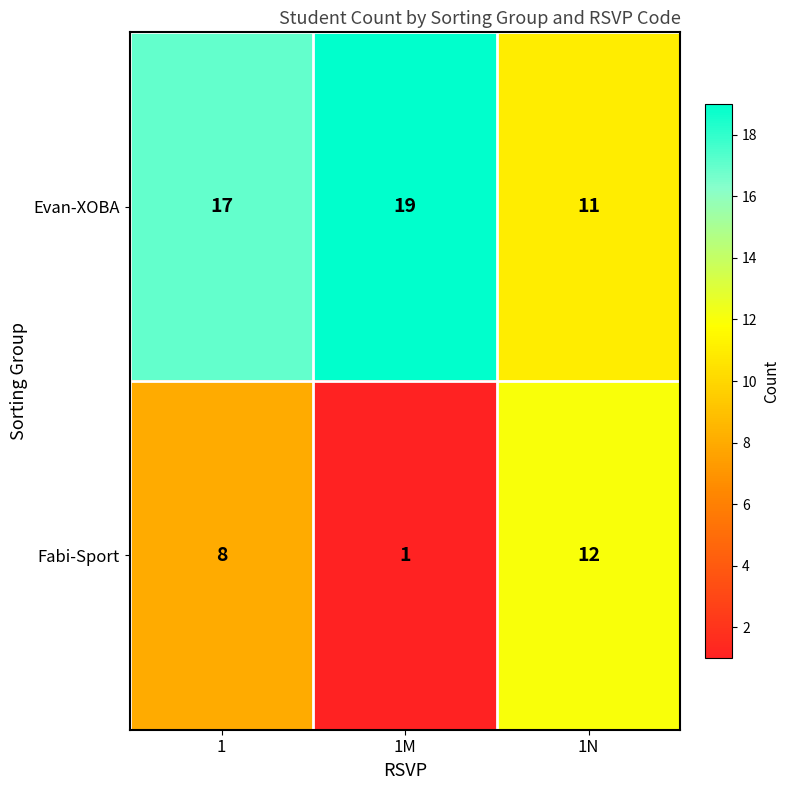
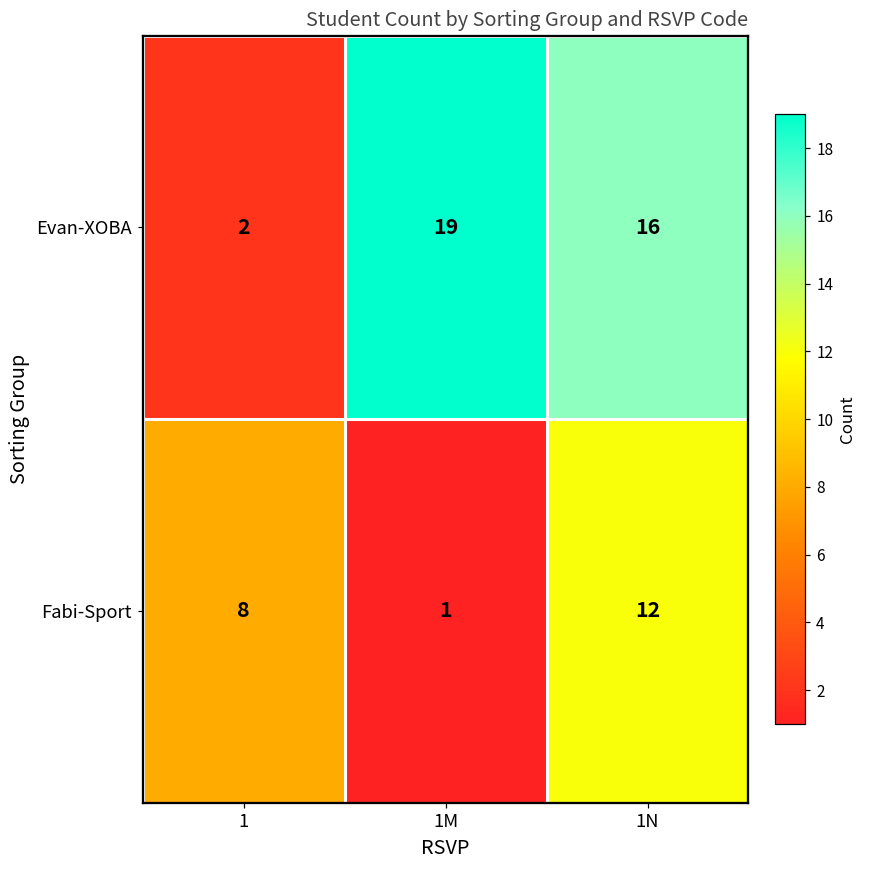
Evan-XOBA, 1: 17 -> 2
Evan-XOBA, 1N: 11 -> 16
